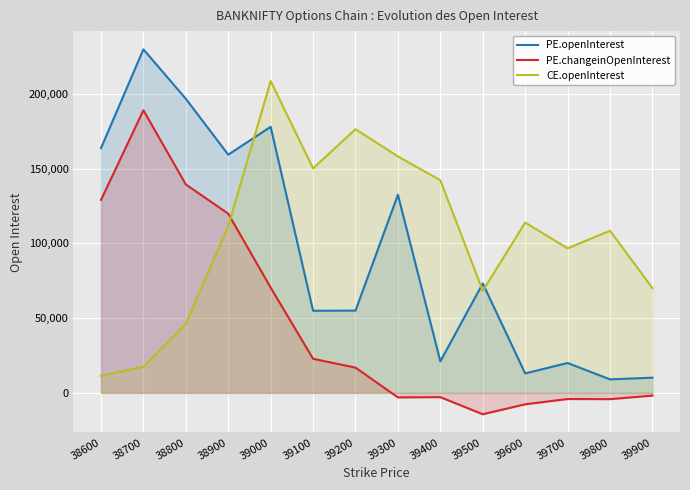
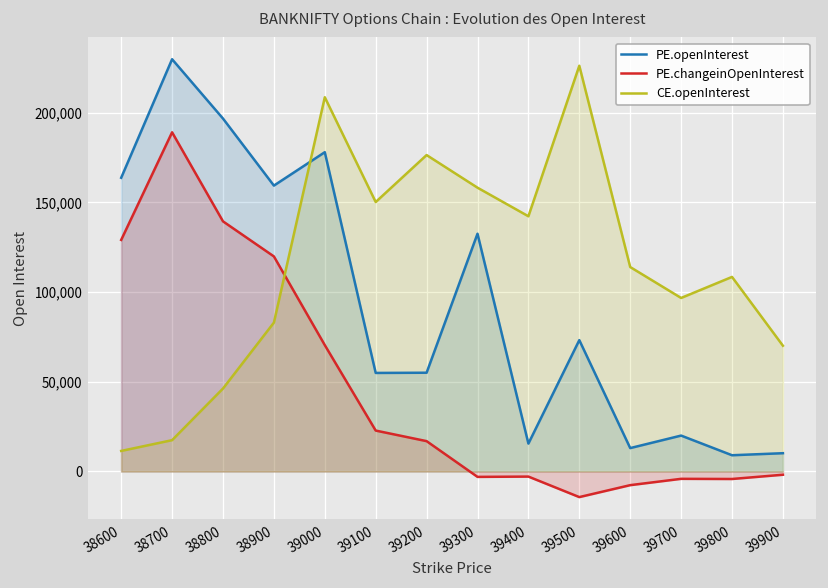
CE.openInterest, 38900: 112,000 -> 83,000
PE.openInterest, 39400: 21,000 -> 16,000
CE.openInterest, 39500: 68,000 -> 226,000
